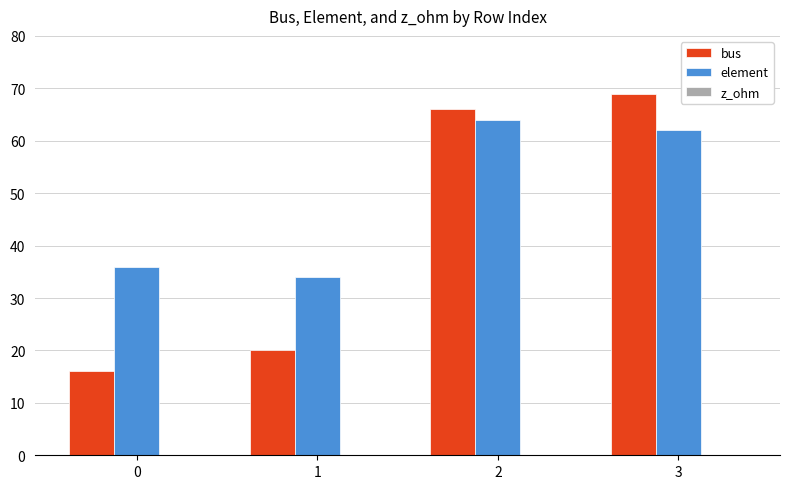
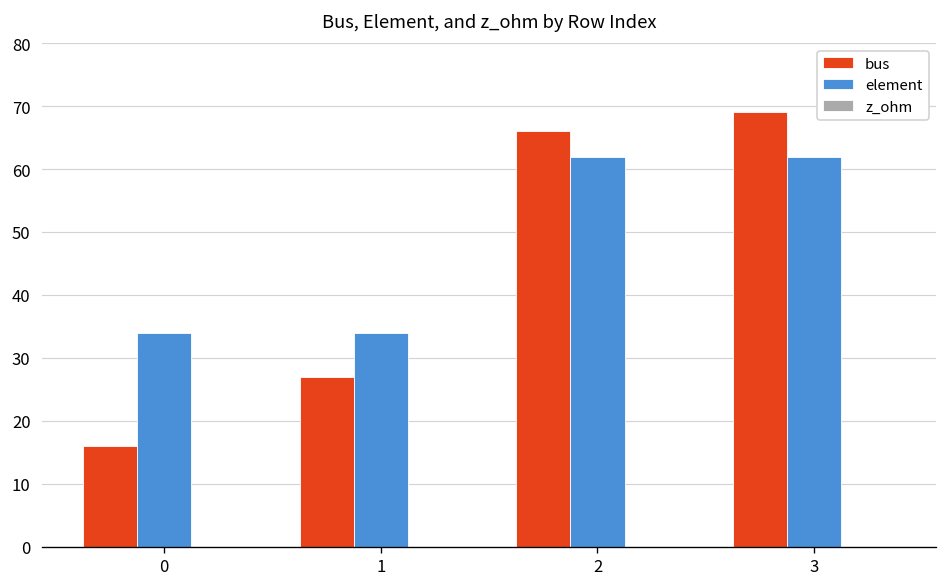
element, 0: 36 -> 34
bus, 1: 20 -> 27
element, 2: 64 -> 62
